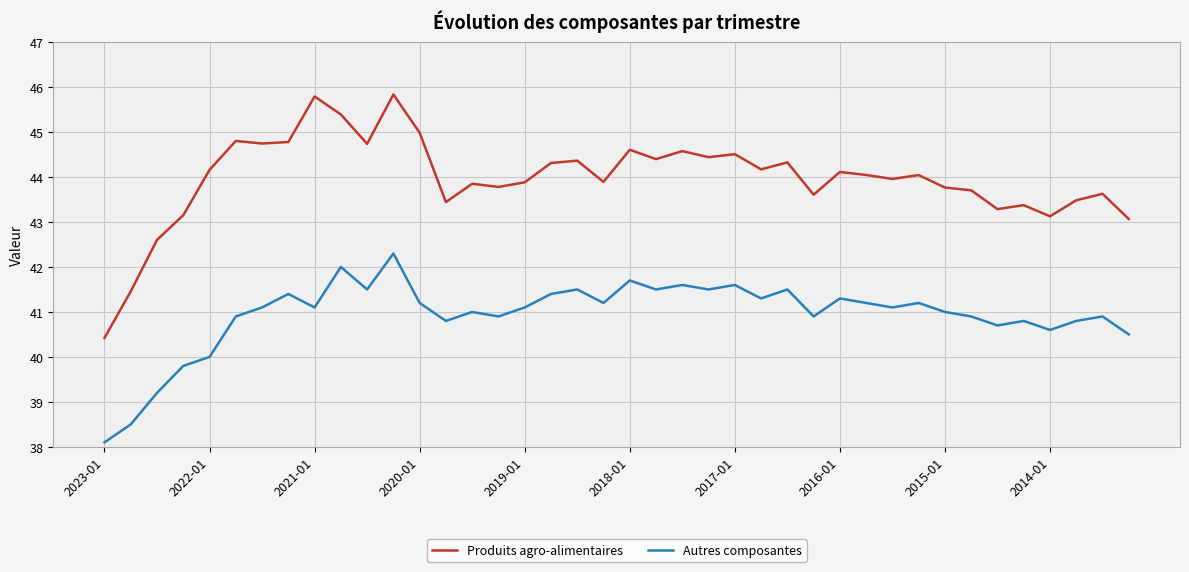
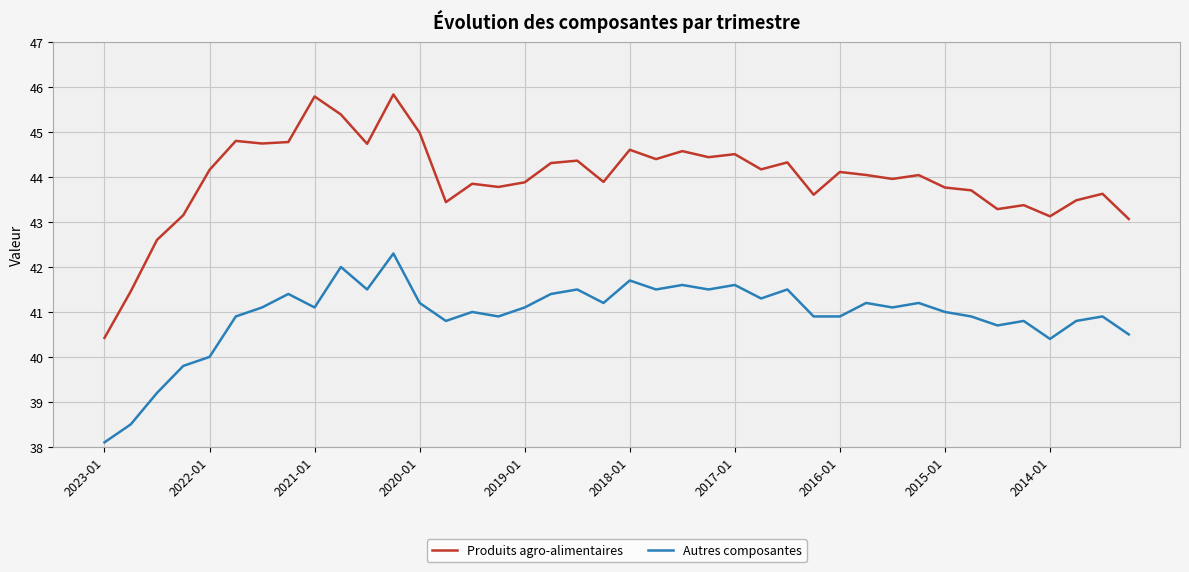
Autres composantes, 2016-01: 41.3 -> 40.9
Autres composantes, 2014-01: 40.6 -> 40.4
